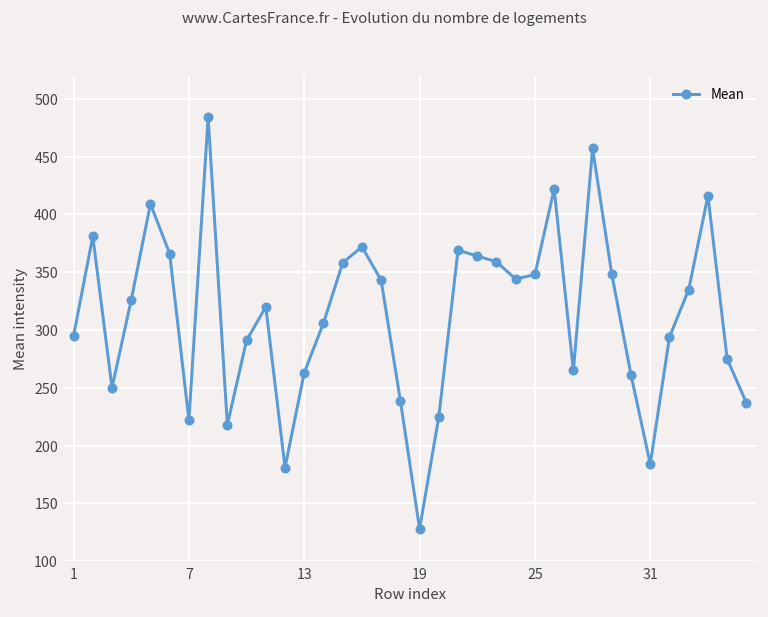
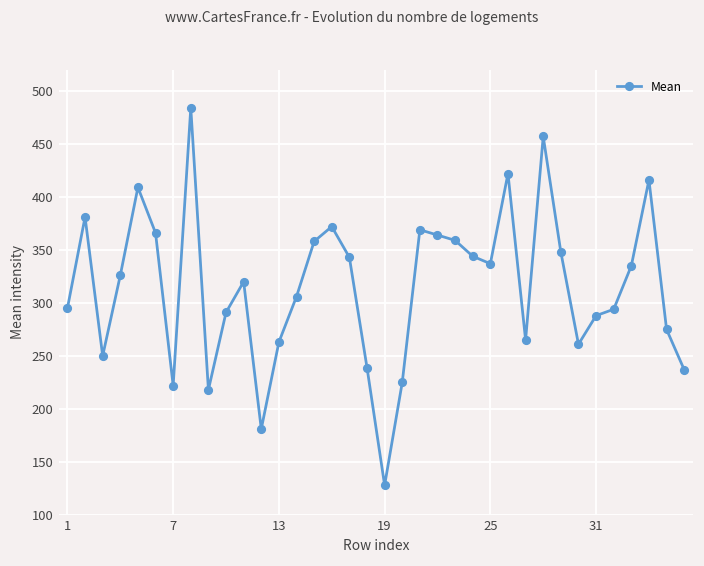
25: 350 -> 340
31: 180 -> 290
